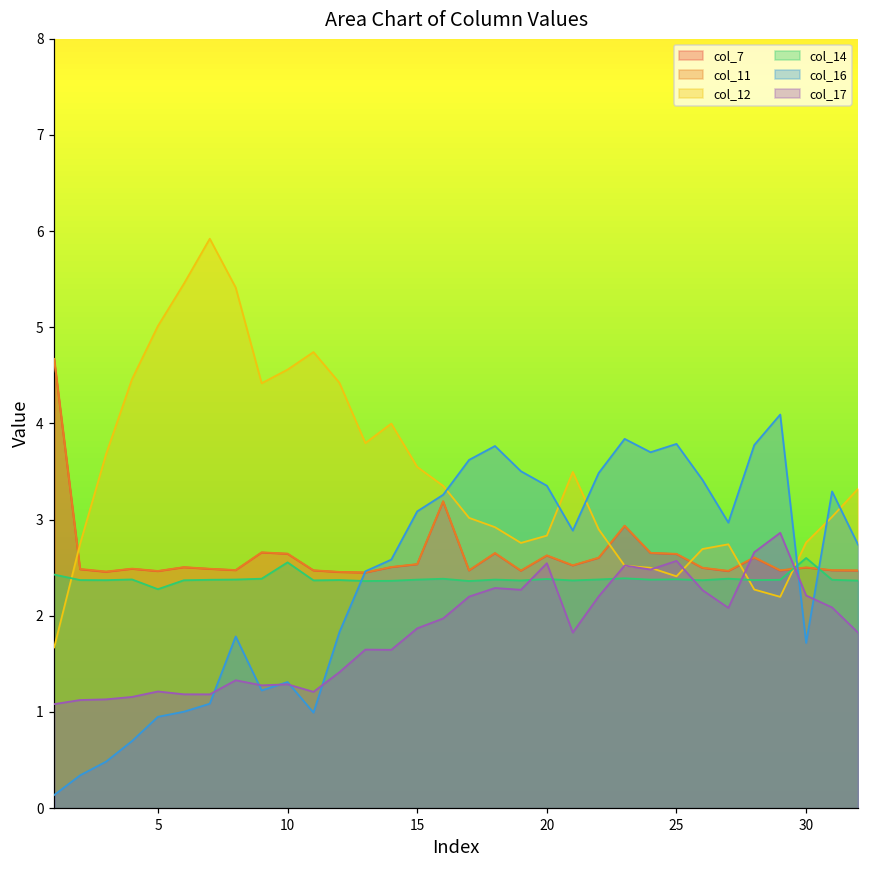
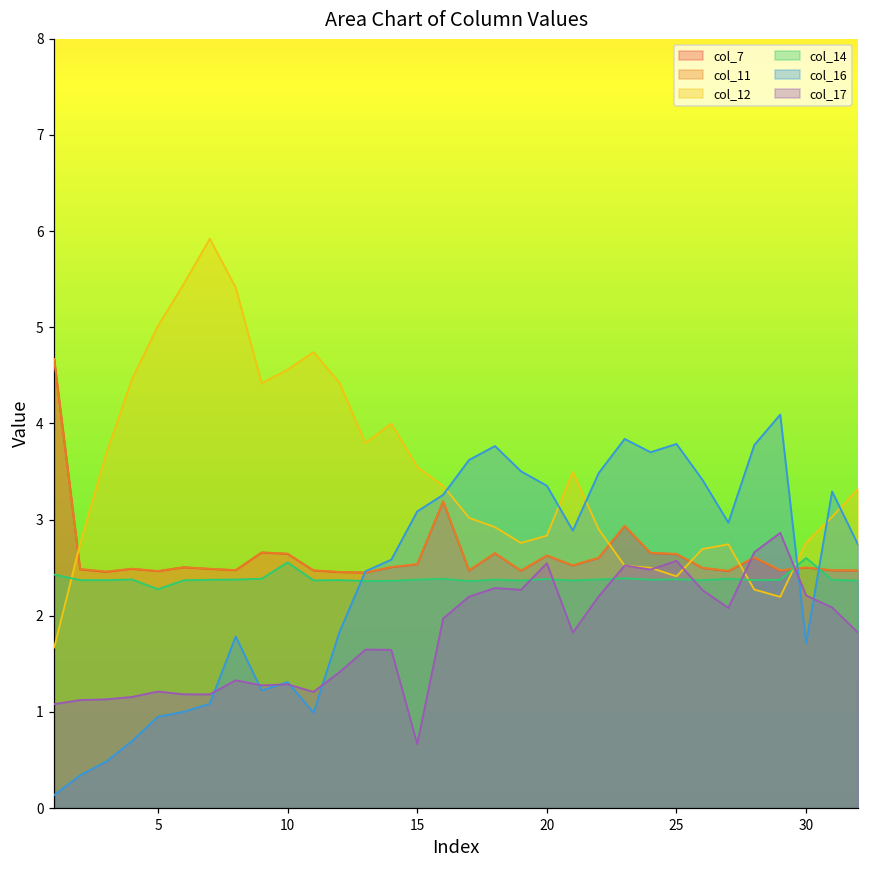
col_17, 15: 1.9 -> 0.7
